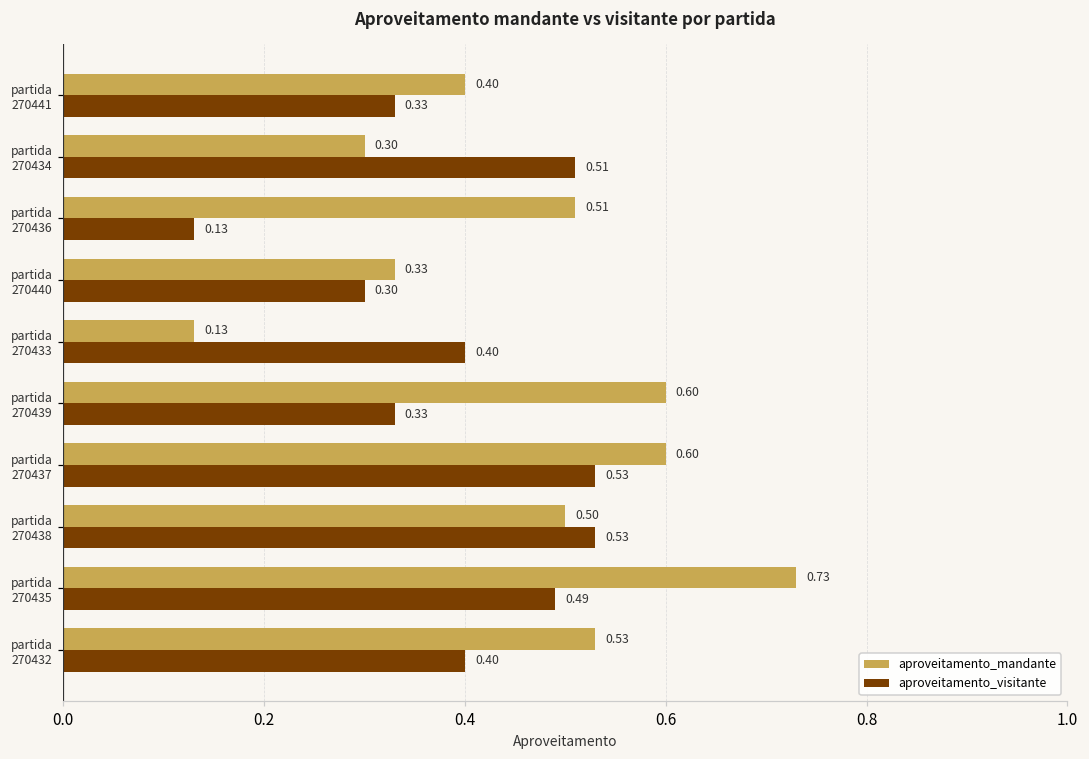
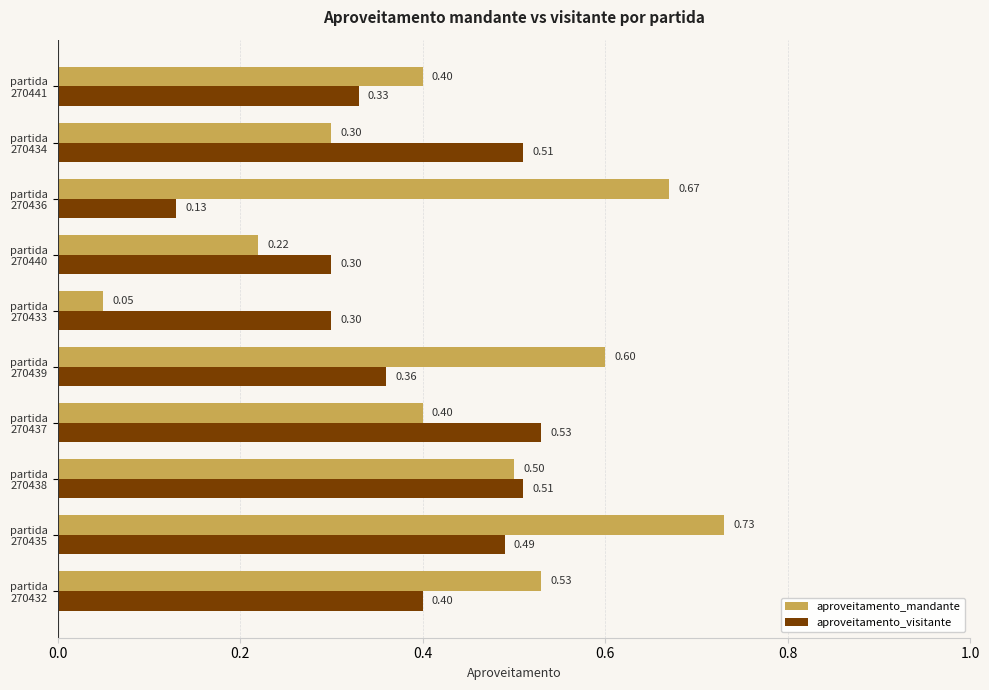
aproveitamento_mandante, partida 270436: 0.51 -> 0.67
aproveitamento_mandante, partida 270440: 0.33 -> 0.22
aproveitamento_mandante, partida 270433: 0.13 -> 0.05
aproveitamento_visitante, partida 270433: 0.40 -> 0.30
aproveitamento_visitante, partida 270439: 0.33 -> 0.36
aproveitamento_mandante, partida 270437: 0.60 -> 0.40
aproveitamento_visitante, partida 270438: 0.53 -> 0.51
